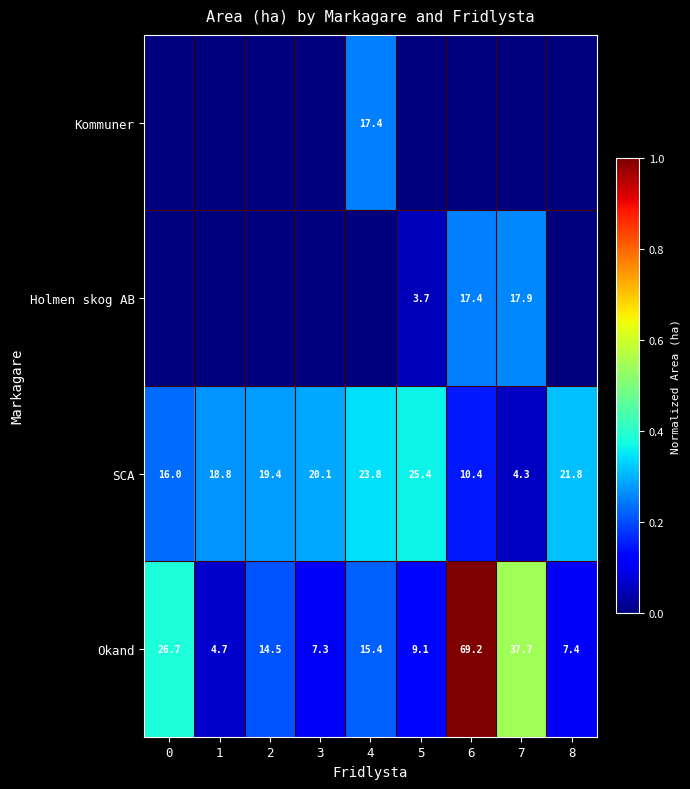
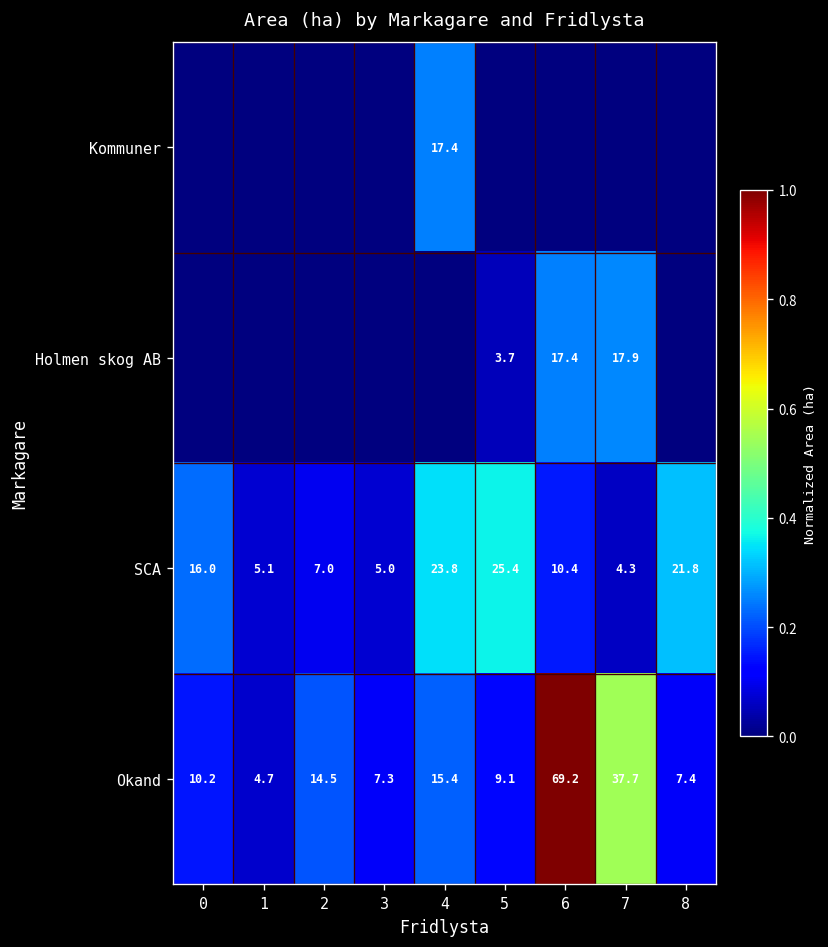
SCA, 1: 18.8 -> 5.1
SCA, 2: 19.4 -> 7.0
SCA, 3: 20.1 -> 5.0
Okand, 0: 26.7 -> 10.2
